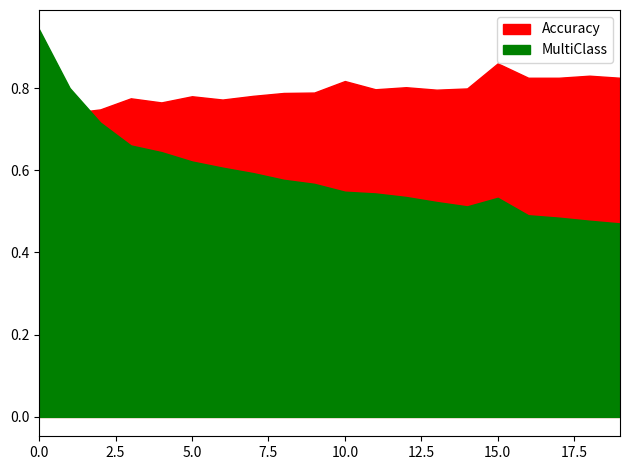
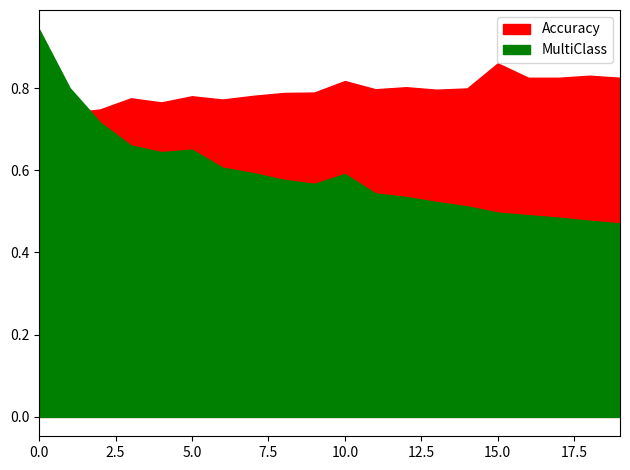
MultiClass, 5.0: 0.62 -> 0.65
MultiClass, 10.0: 0.55 -> 0.59
MultiClass, 15.0: 0.53 -> 0.50
